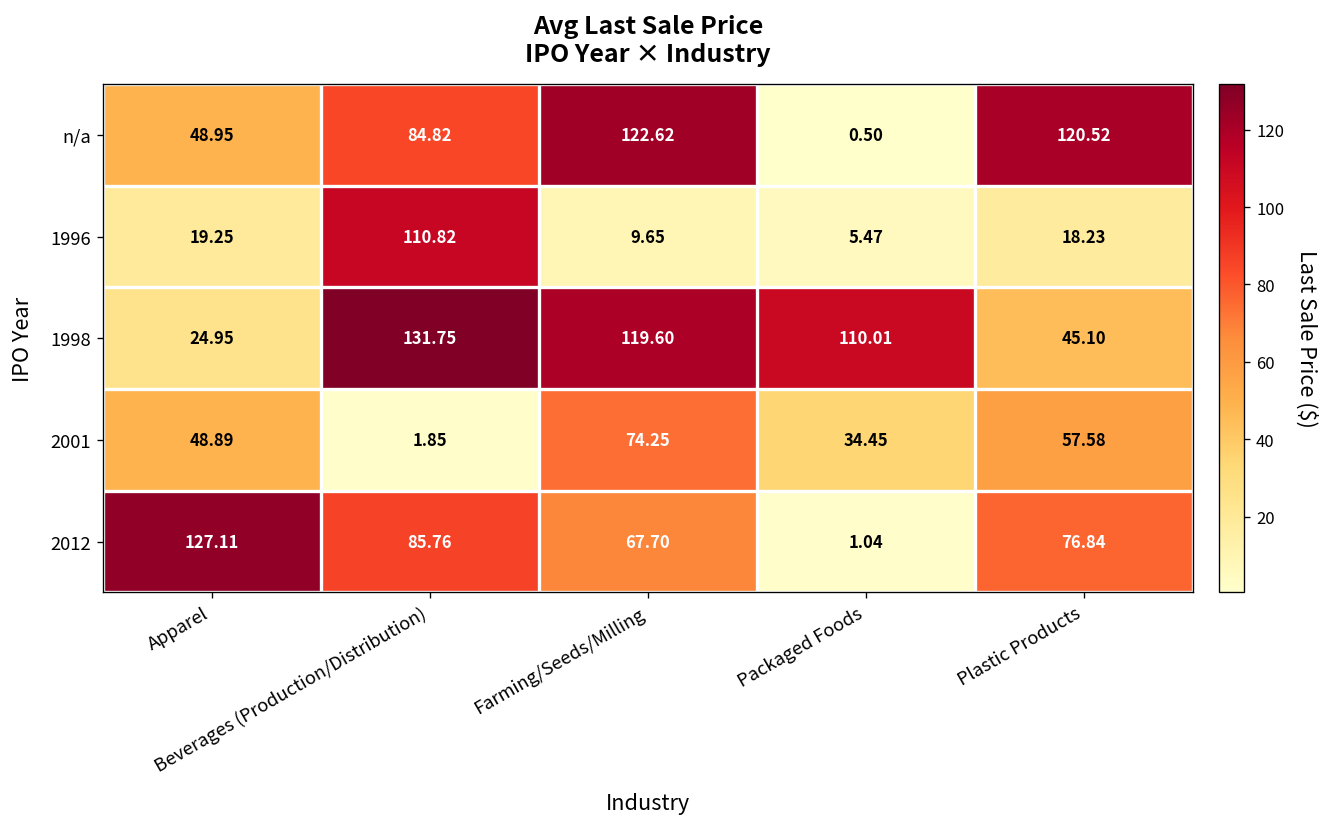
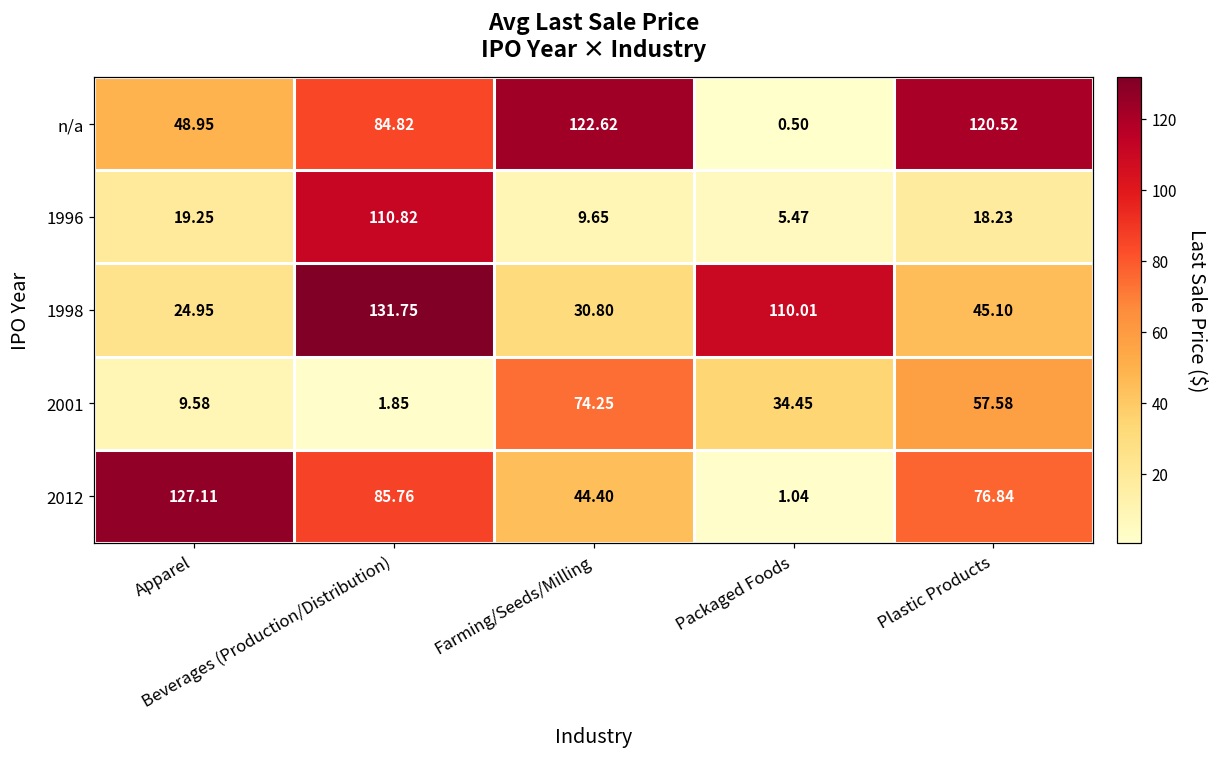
1998, Farming/Seeds/Milling: 119.60 -> 30.80
2001, Apparel: 48.89 -> 9.58
2012, Farming/Seeds/Milling: 67.70 -> 44.40
